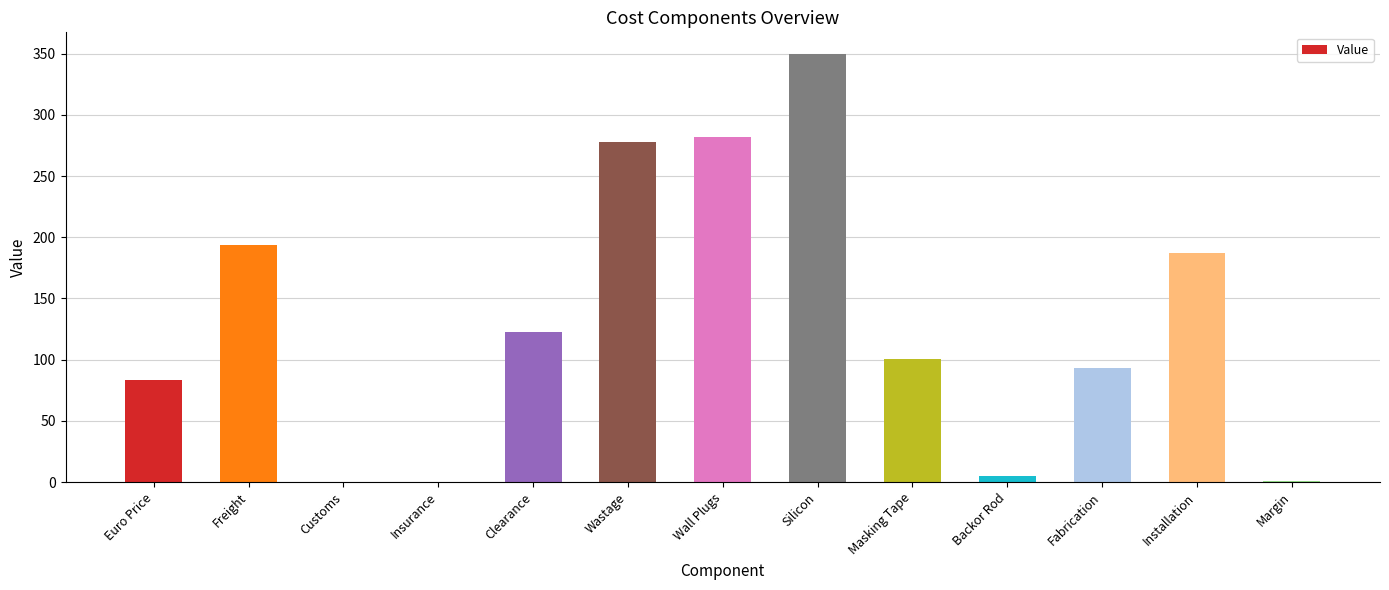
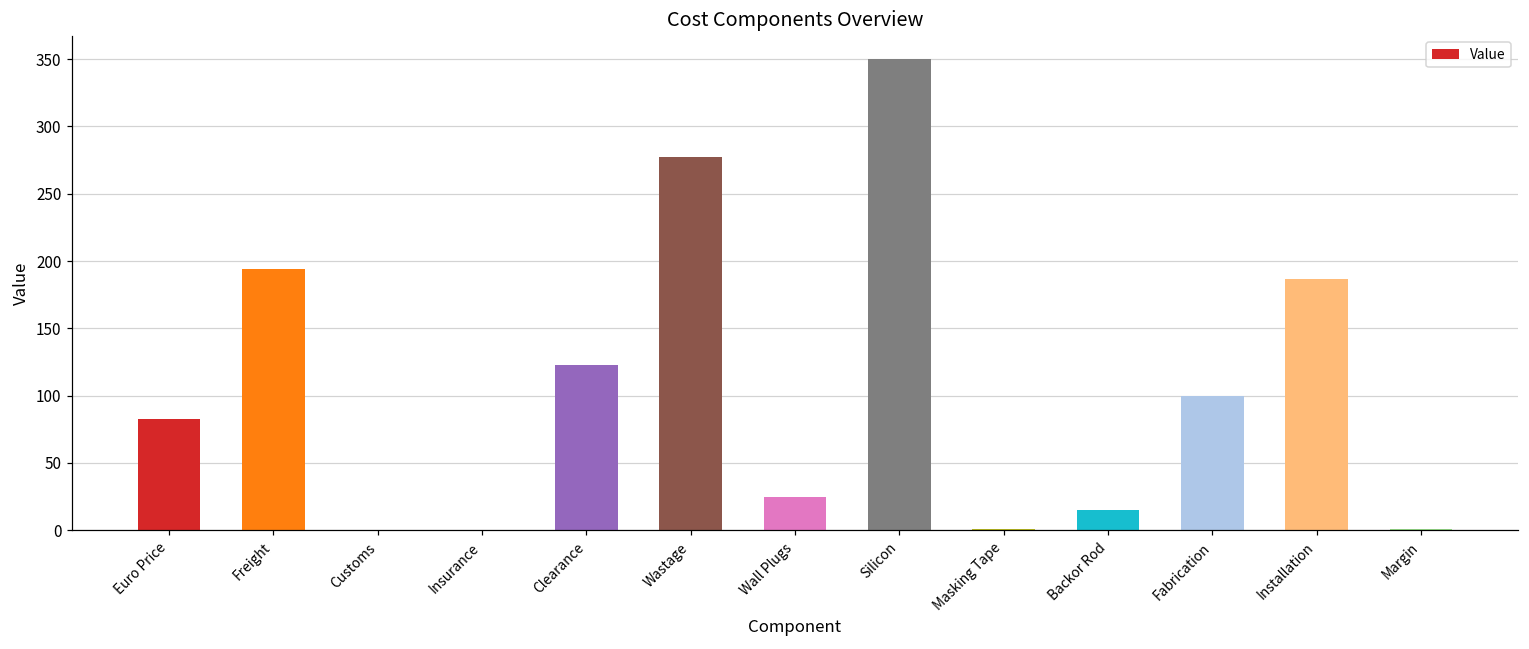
Wall Plugs: 282 -> 25
Masking Tape: 101 -> 1
Backor Rod: 5 -> 15
Fabrication: 93 -> 100
